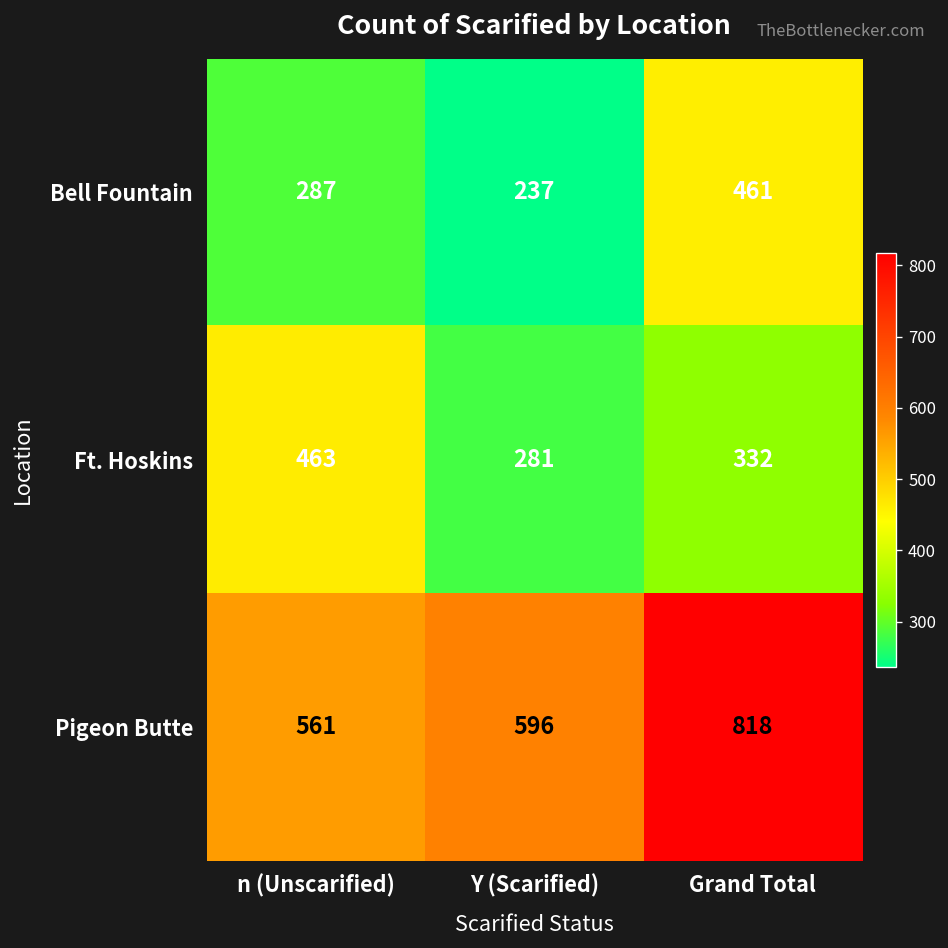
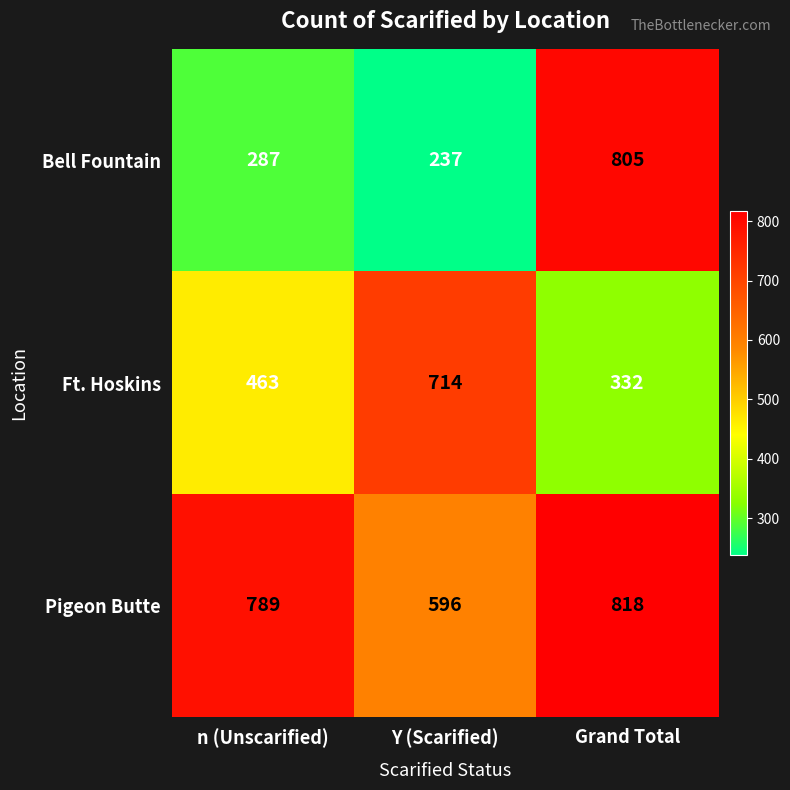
Bell Fountain, Grand Total: 461 -> 805
Ft. Hoskins, Y (Scarified): 281 -> 714
Pigeon Butte, n (Unscarified): 561 -> 789
